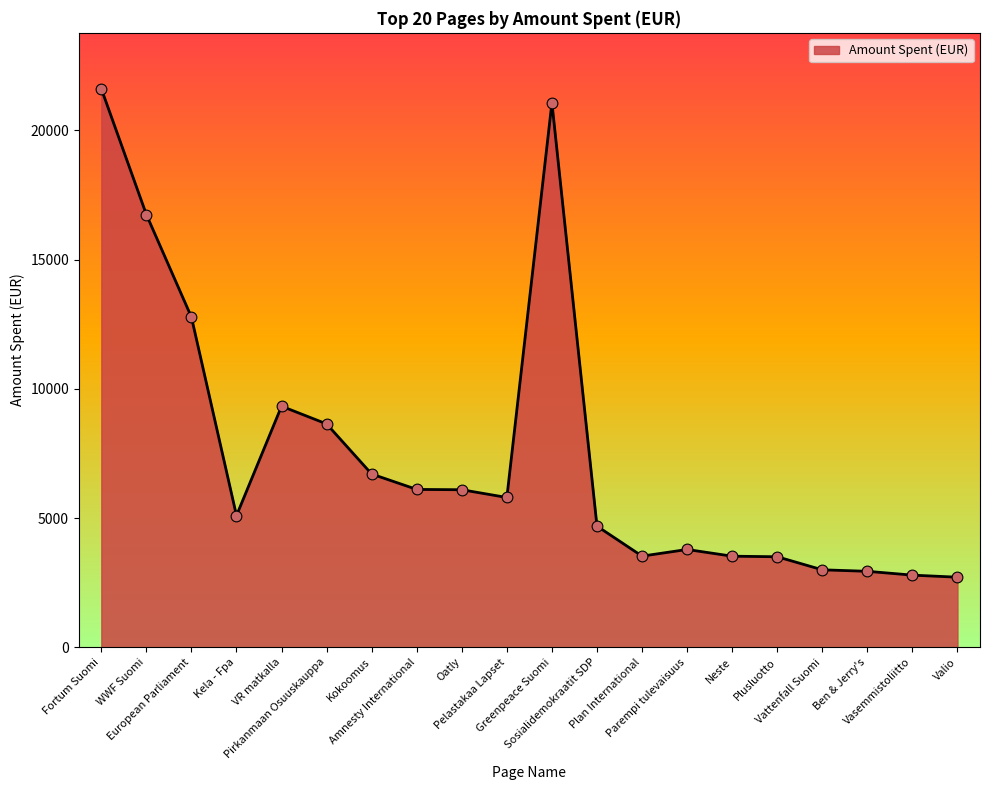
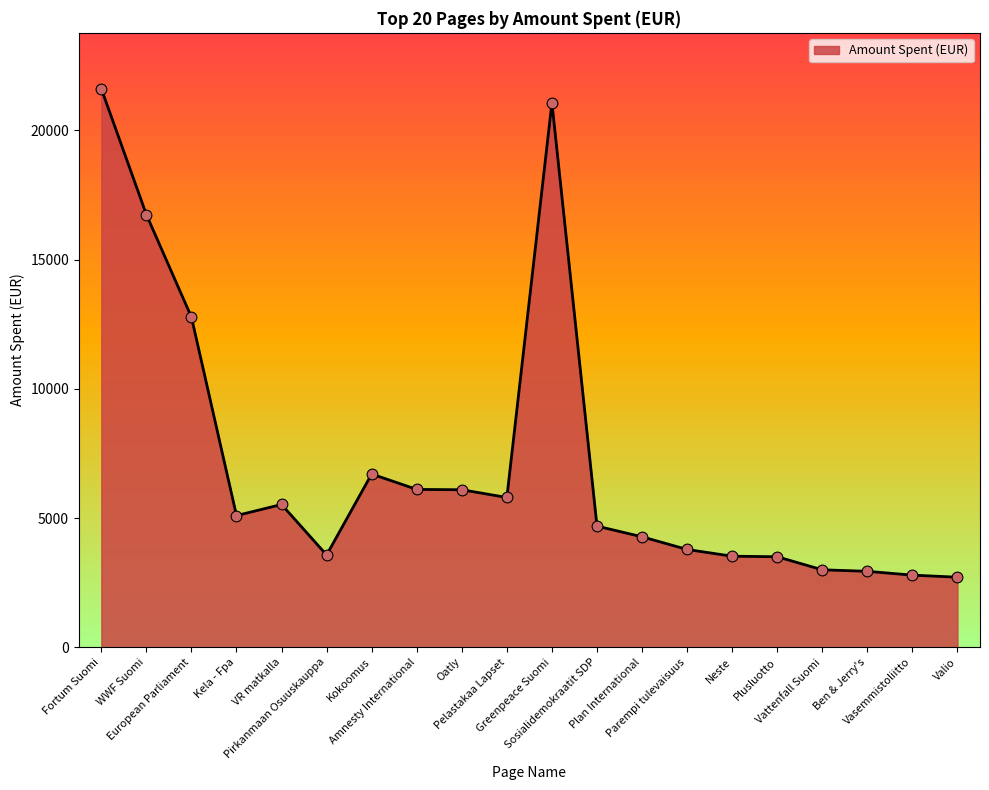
VR matkalla: 9300 -> 5500
Pirkanmaan Osuuskauppa: 8600 -> 3600
Plan International: 3500 -> 4300
